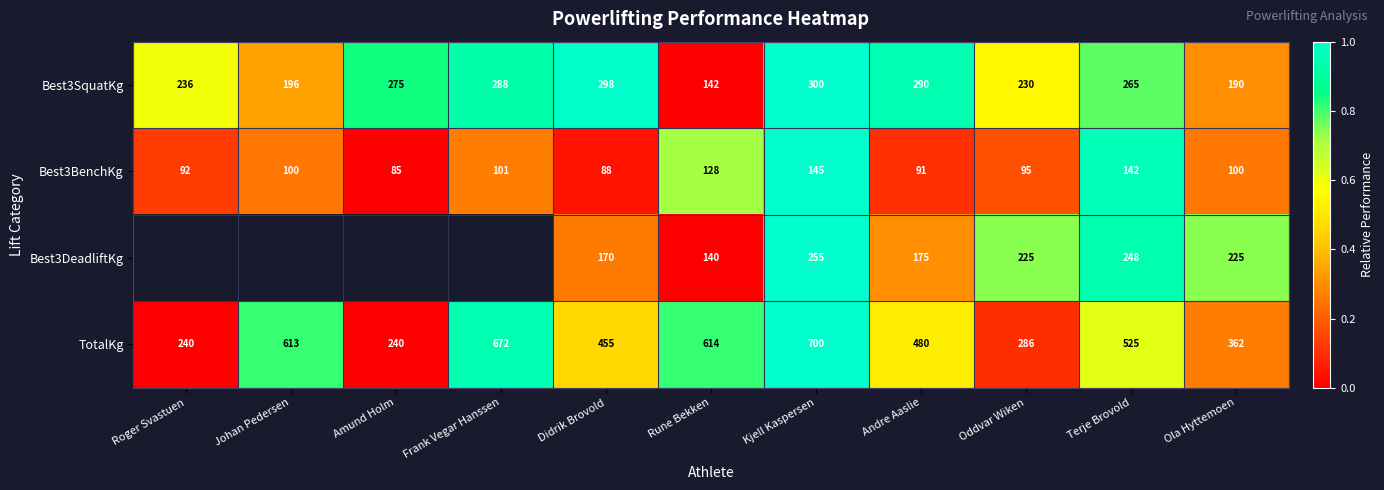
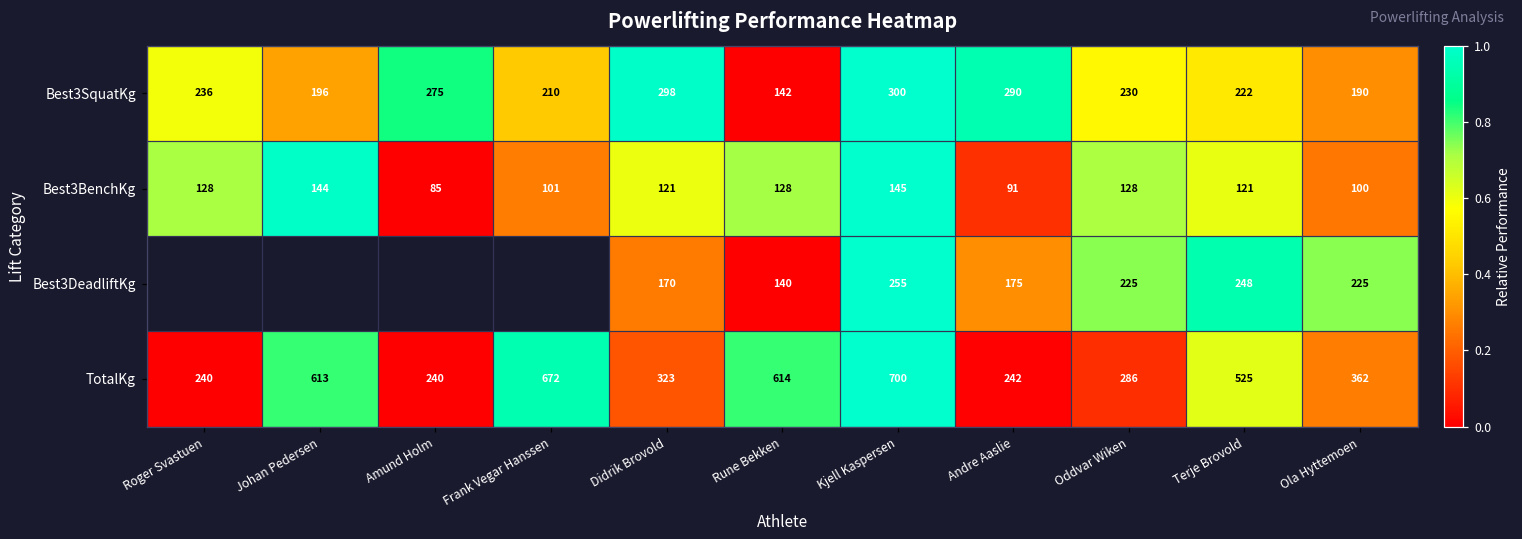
Best3SquatKg, Frank Vegar Hanssen: 288 -> 210
Best3SquatKg, Terje Brovold: 265 -> 222
Best3BenchKg, Roger Svastuen: 92 -> 128
Best3BenchKg, Johan Pedersen: 100 -> 144
Best3BenchKg, Didrik Brovold: 88 -> 121
Best3BenchKg, Oddvar Wiken: 95 -> 128
Best3BenchKg, Terje Brovold: 142 -> 121
TotalKg, Didrik Brovold: 455 -> 323
TotalKg, Andre Aaslie: 480 -> 242
